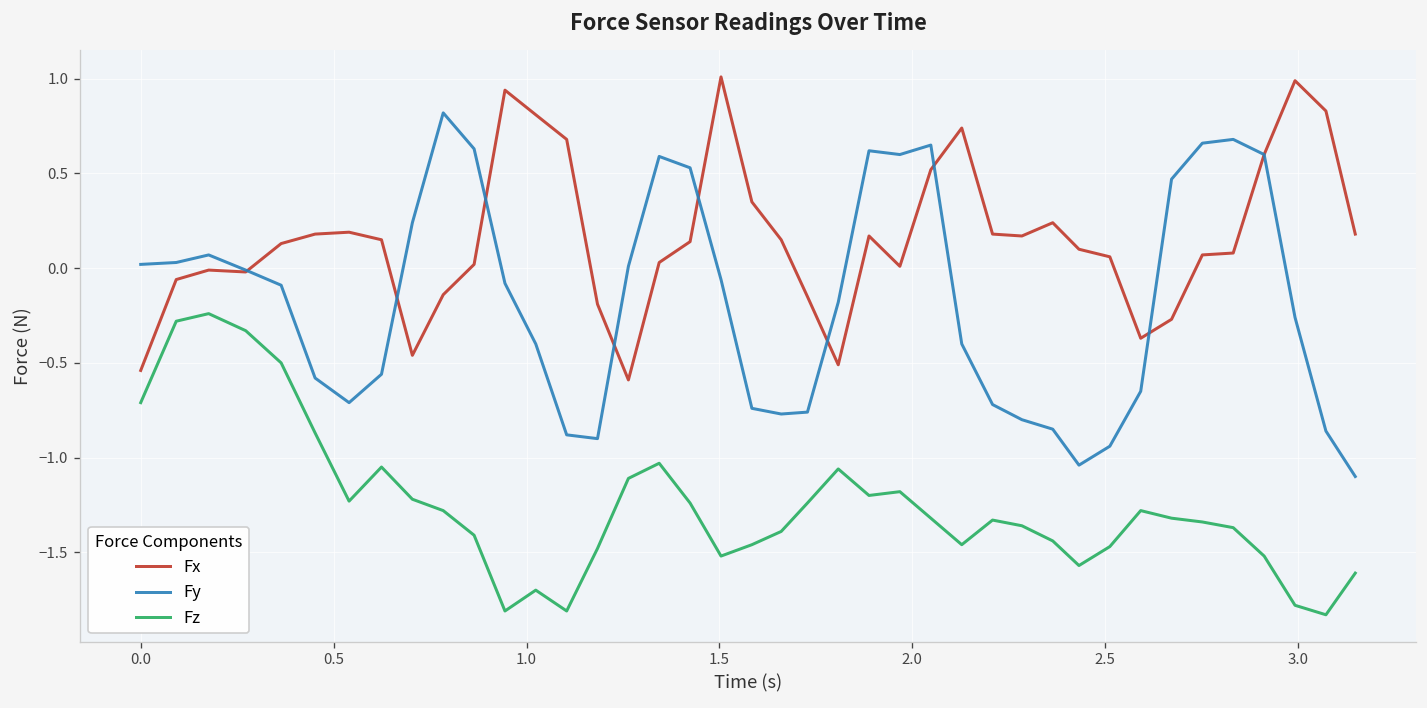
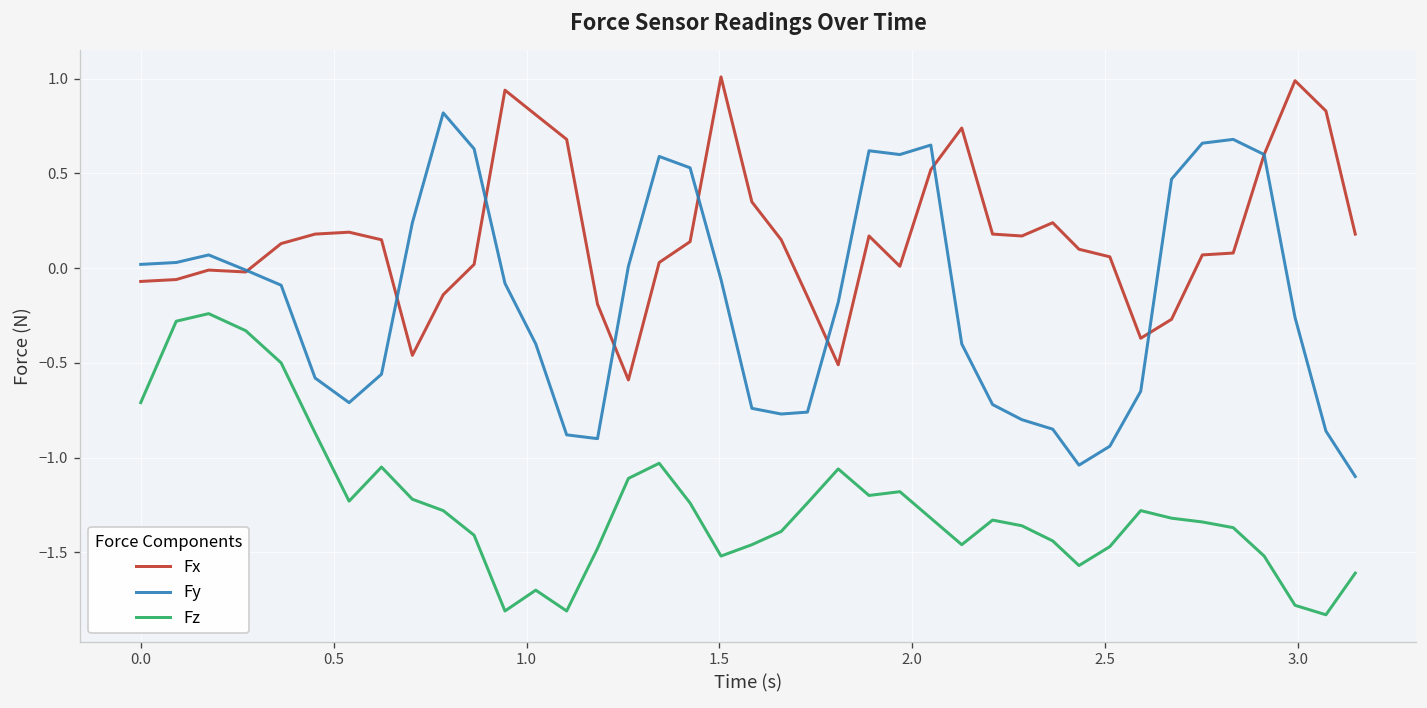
Fx, 0.0: -0.54 -> -0.07
